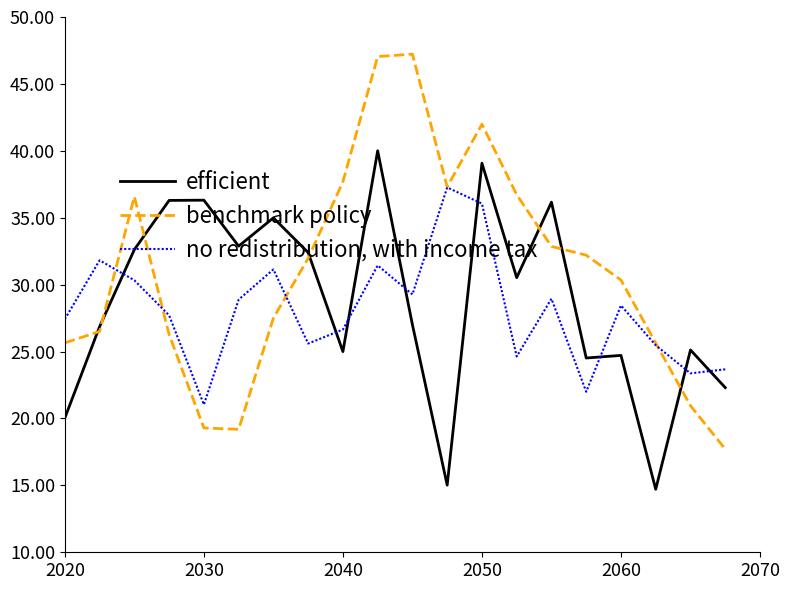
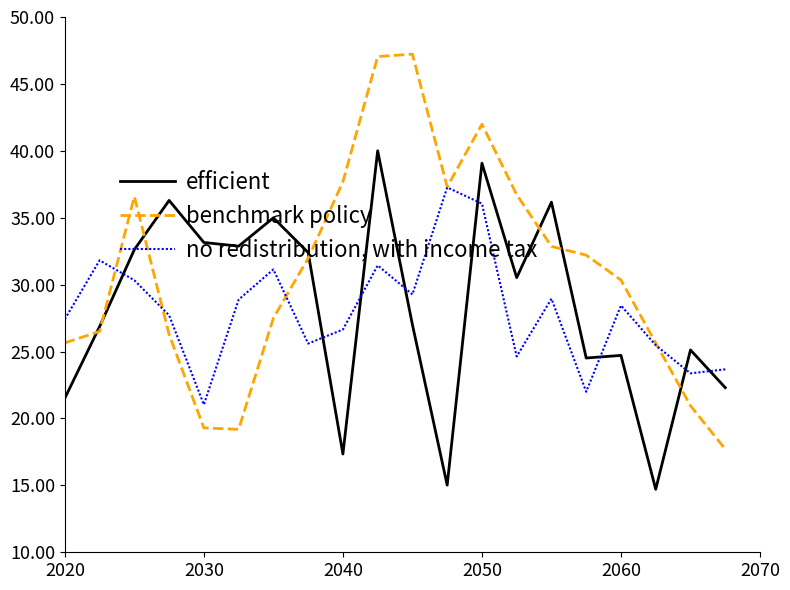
efficient, 2020: 20.0 -> 21.5
efficient, 2030: 36.3 -> 33.2
efficient, 2040: 25.0 -> 17.3
